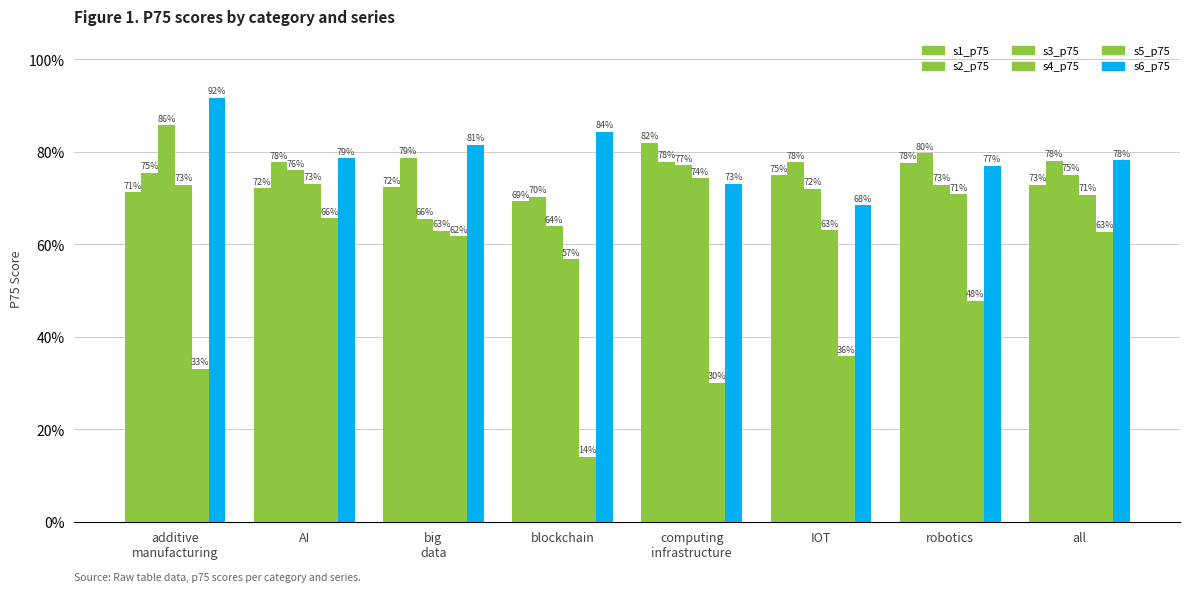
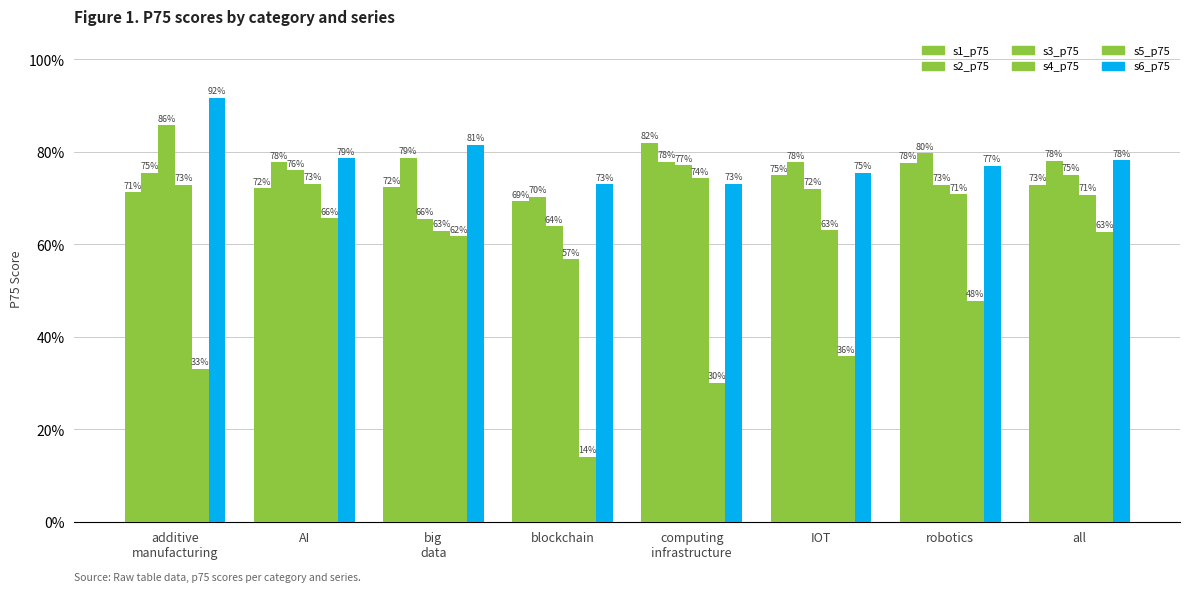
s6_p75, blockchain: 84% -> 73%
s6_p75, IOT: 68% -> 75%
